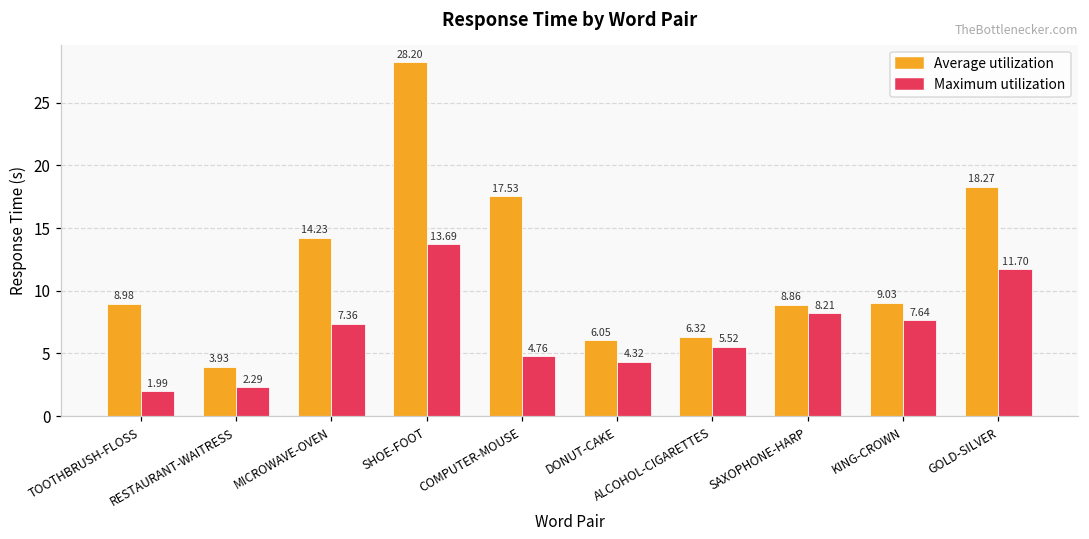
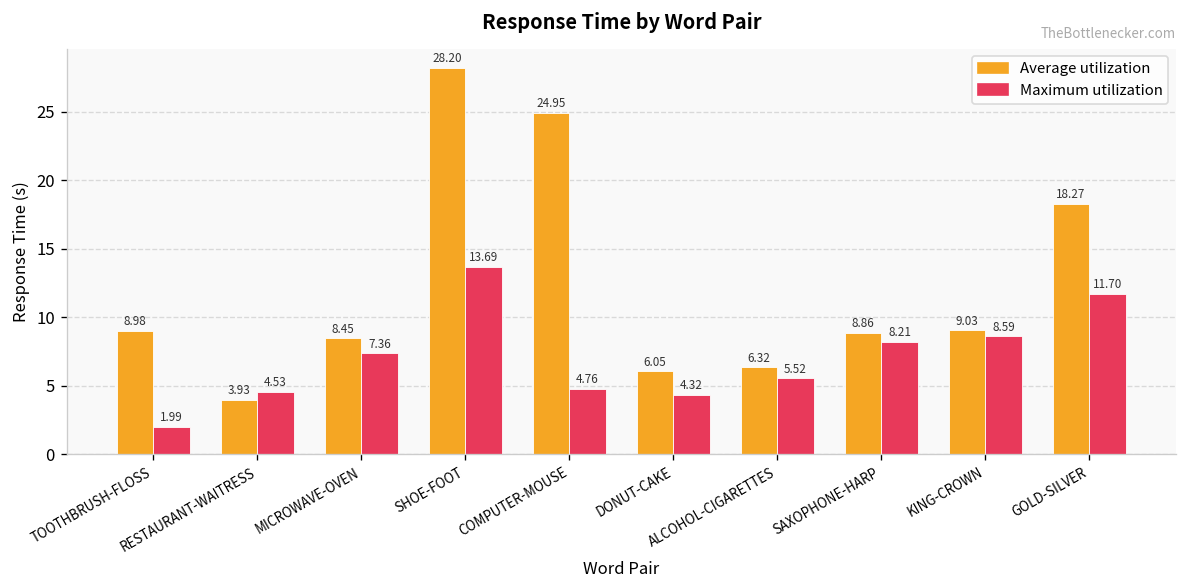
Maximum utilization, RESTAURANT-WAITRESS: 2.29 -> 4.53
Average utilization, MICROWAVE-OVEN: 14.23 -> 8.45
Average utilization, COMPUTER-MOUSE: 17.53 -> 24.95
Maximum utilization, KING-CROWN: 7.64 -> 8.59
